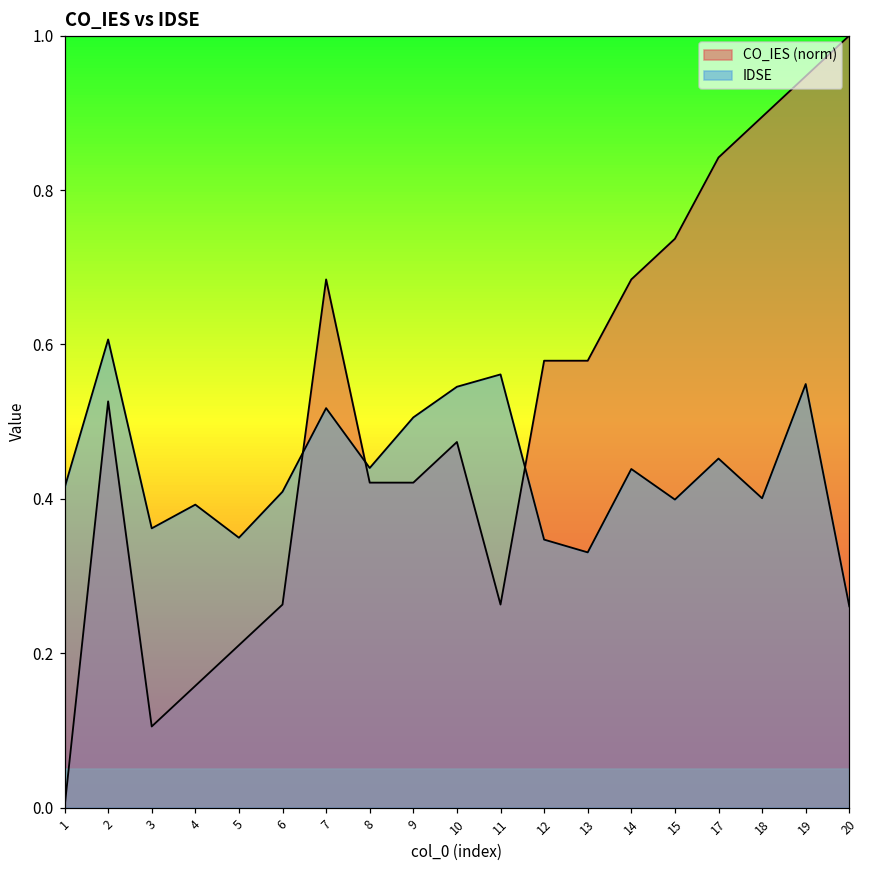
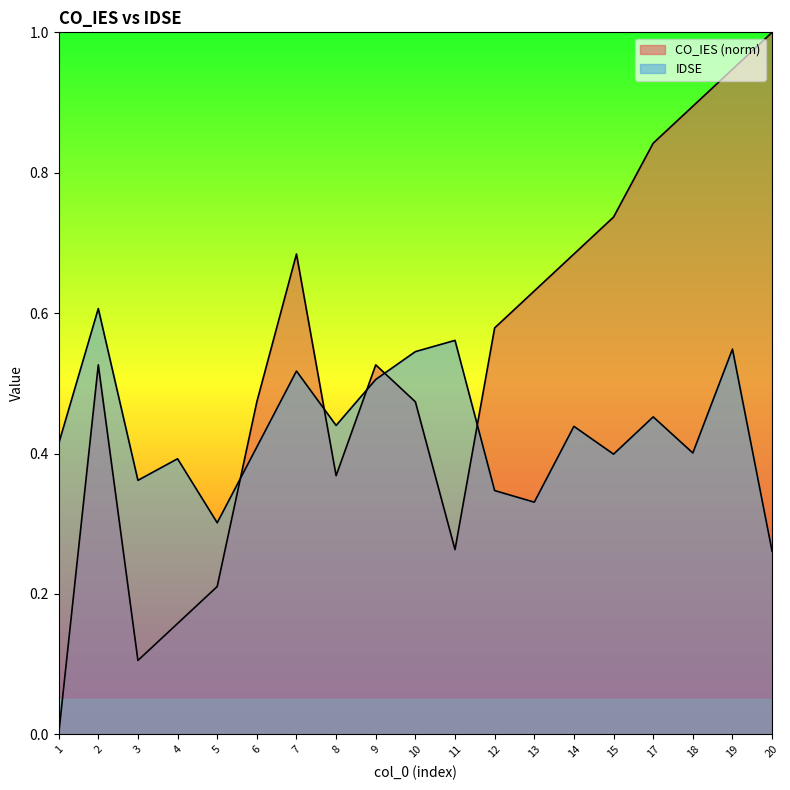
IDSE, 5: 0.35 -> 0.30
CO_IES (norm), 6: 0.26 -> 0.47
CO_IES (norm), 8: 0.42 -> 0.37
CO_IES (norm), 9: 0.42 -> 0.53
CO_IES (norm), 13: 0.58 -> 0.63
